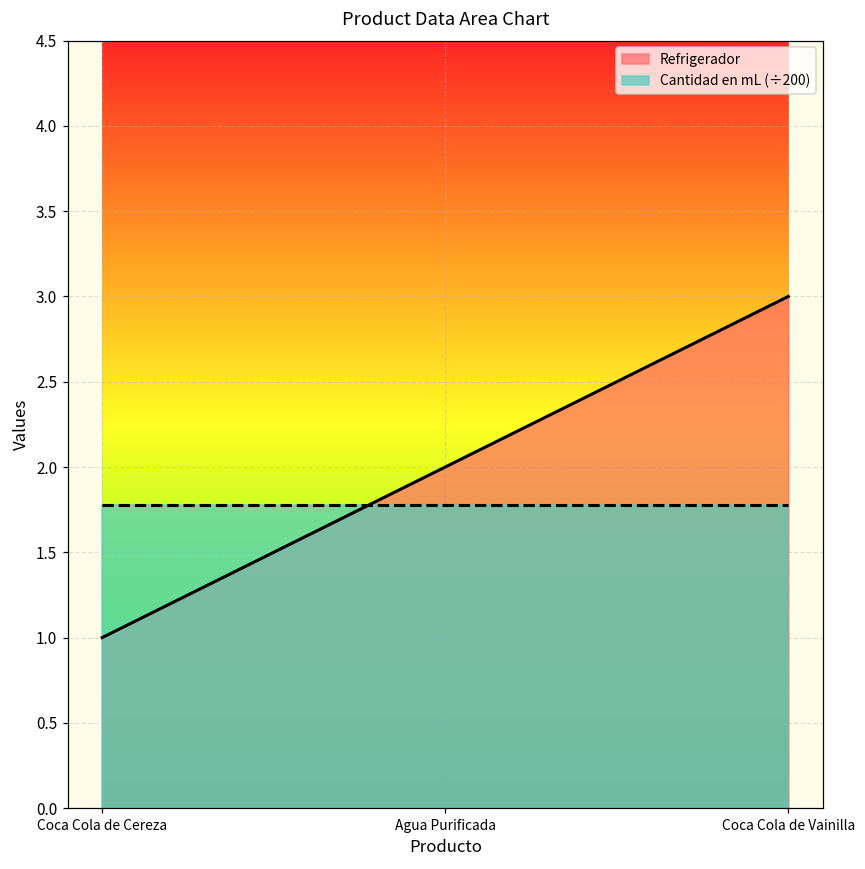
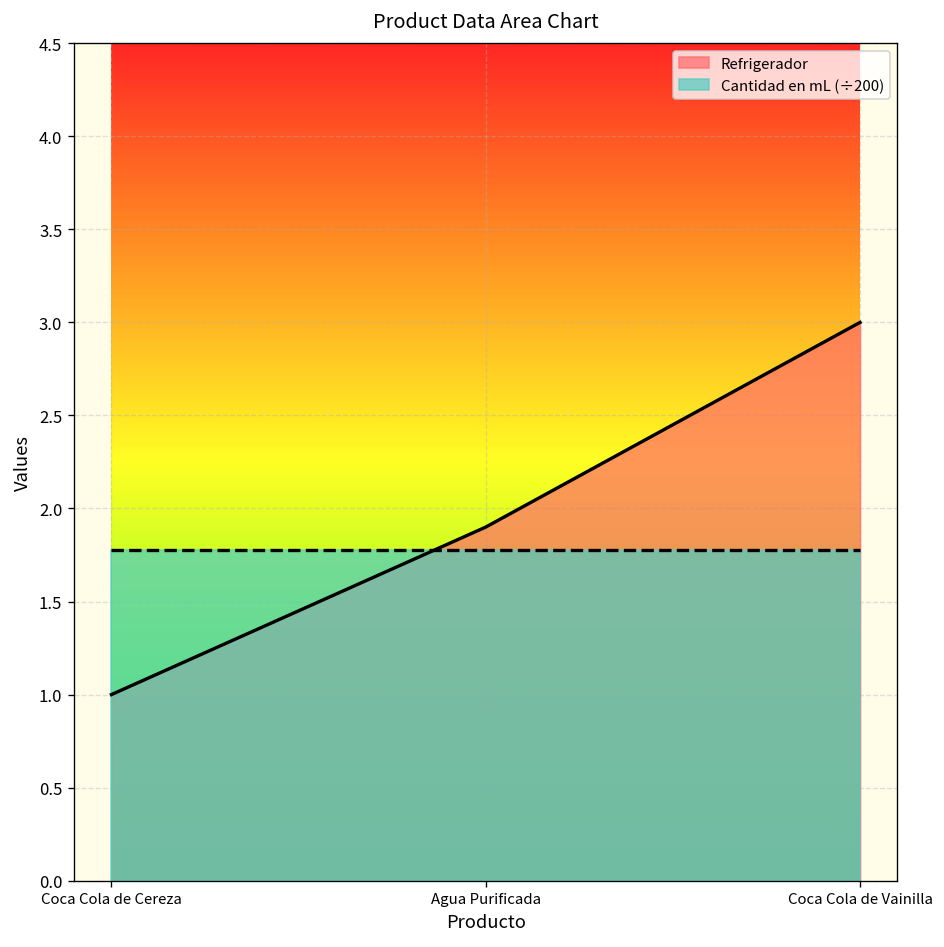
Refrigerador, Agua Purificada: 2.0 -> 1.9
